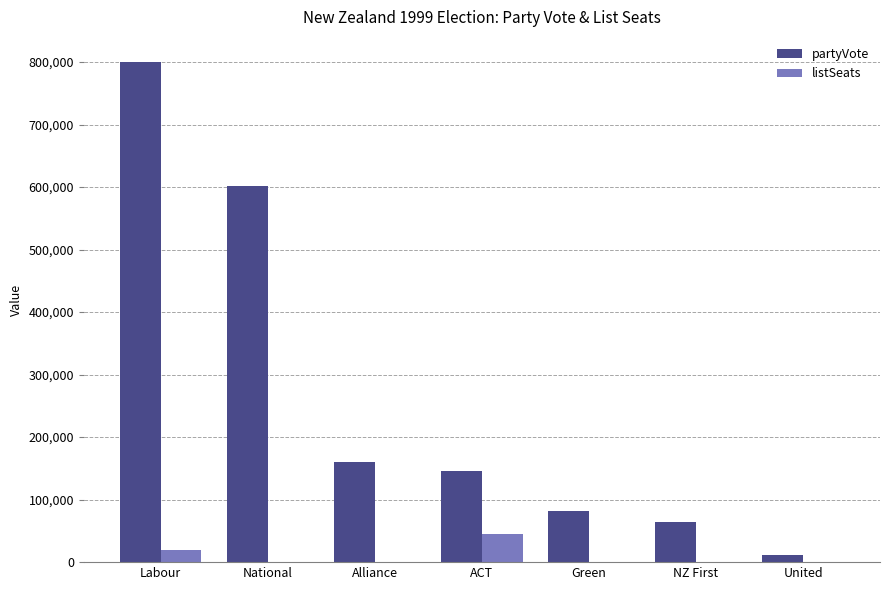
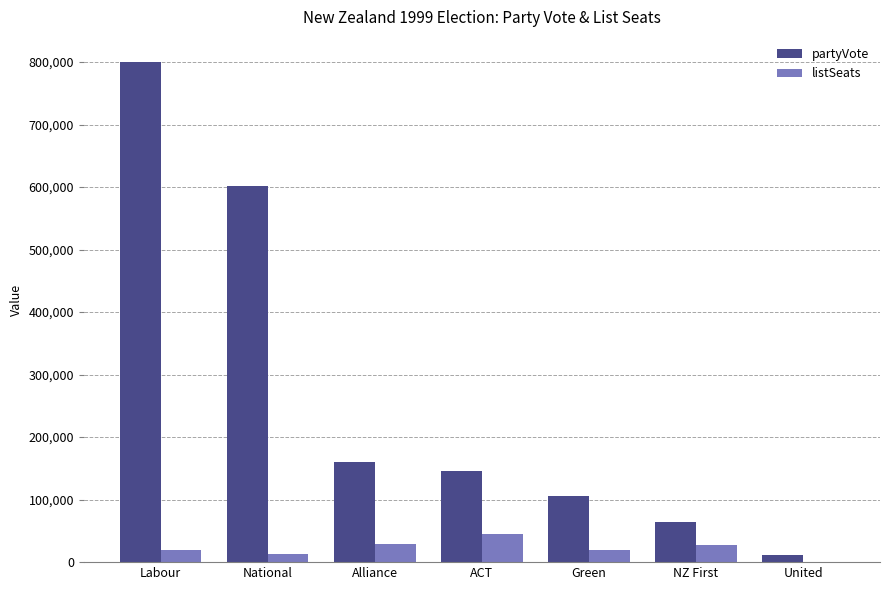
listSeats, National: 0 -> 10,000
listSeats, Alliance: 0 -> 30,000
partyVote, Green: 80,000 -> 110,000
listSeats, Green: 0 -> 20,000
listSeats, NZ First: 0 -> 30,000
